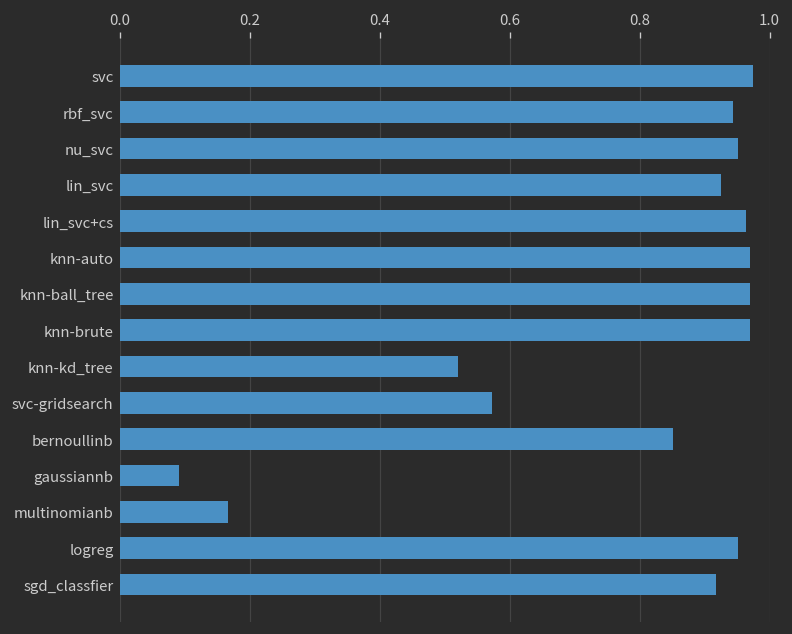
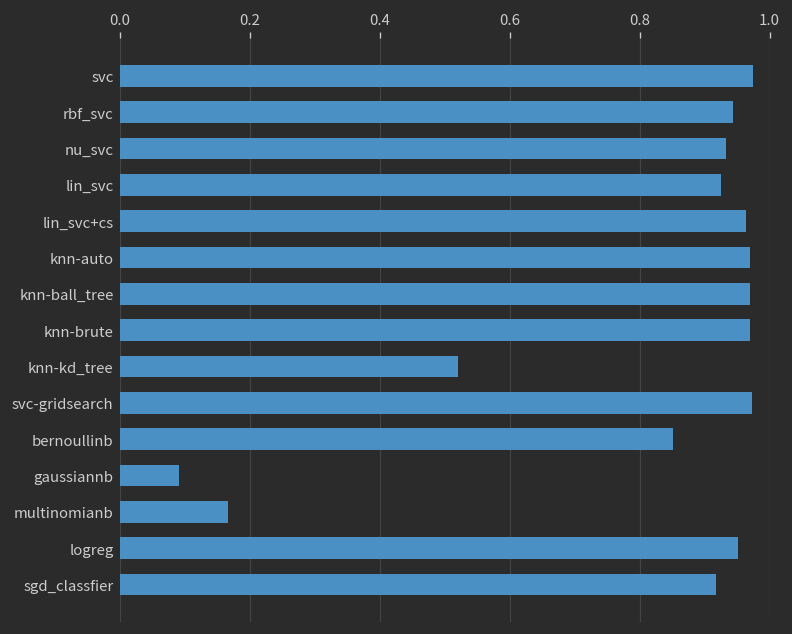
nu_svc: 0.95 -> 0.93
svc-gridsearch: 0.57 -> 0.97
